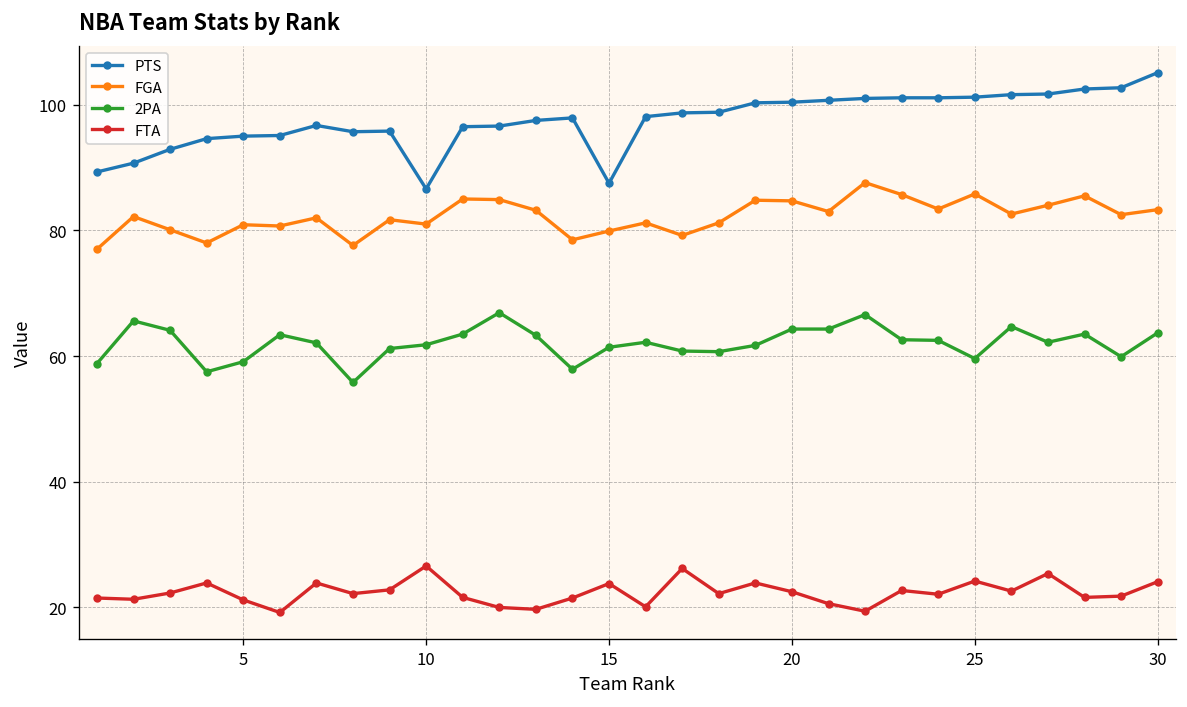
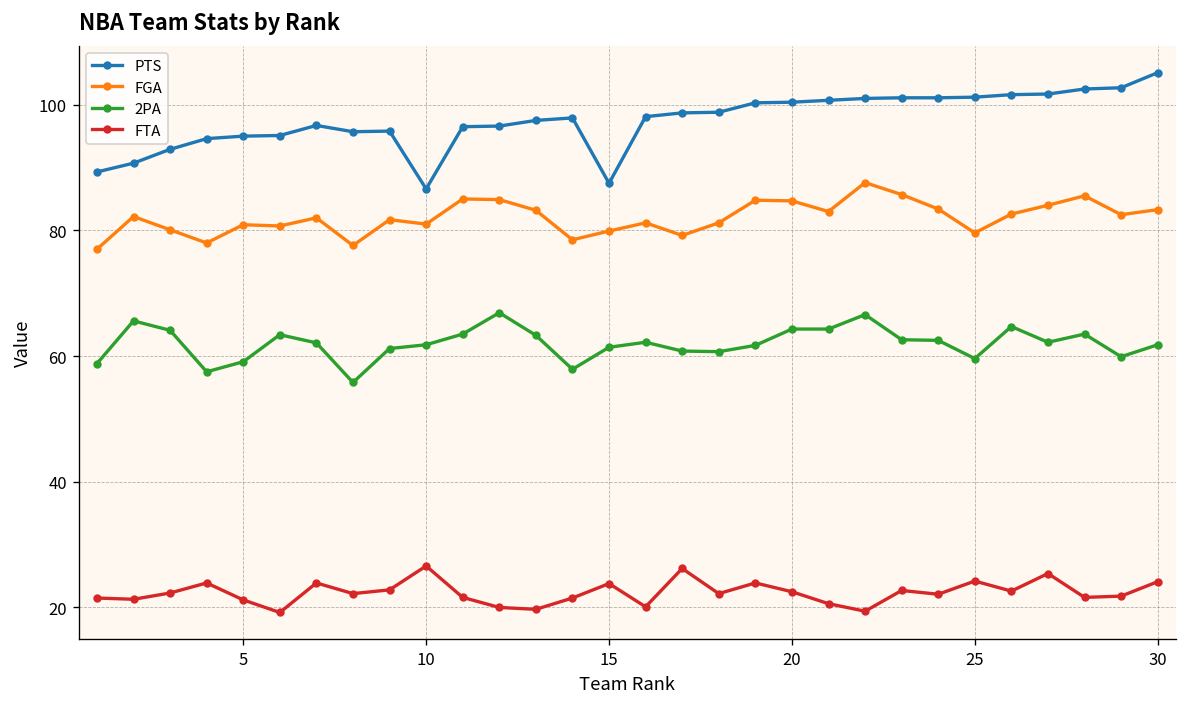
FGA, 25: 86 -> 80
2PA, 30: 64 -> 62
